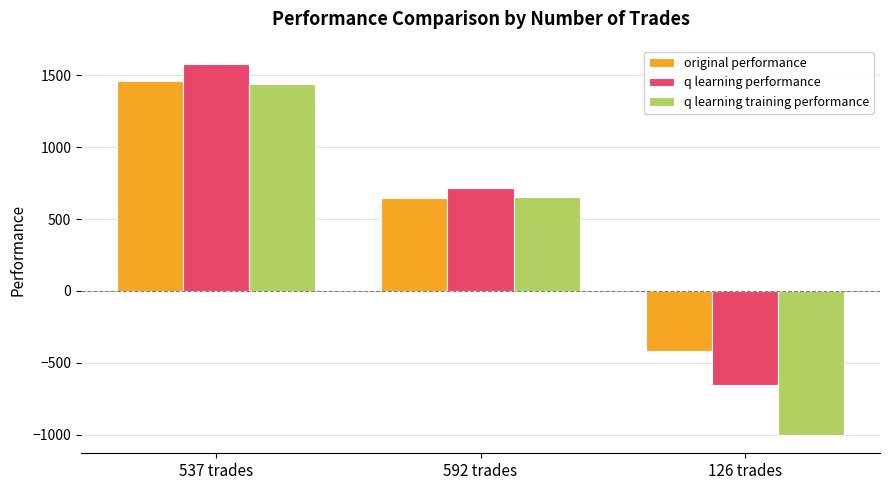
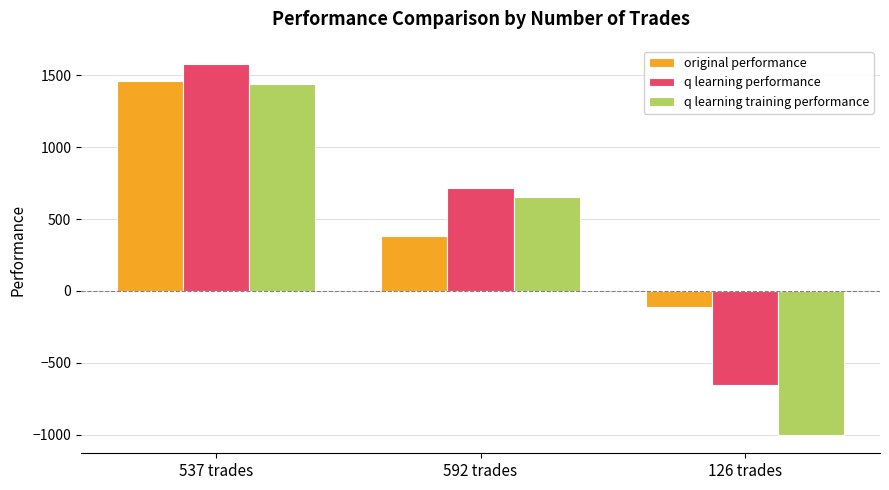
original performance, 592 trades: 650 -> 380
original performance, 126 trades: -420 -> -110
